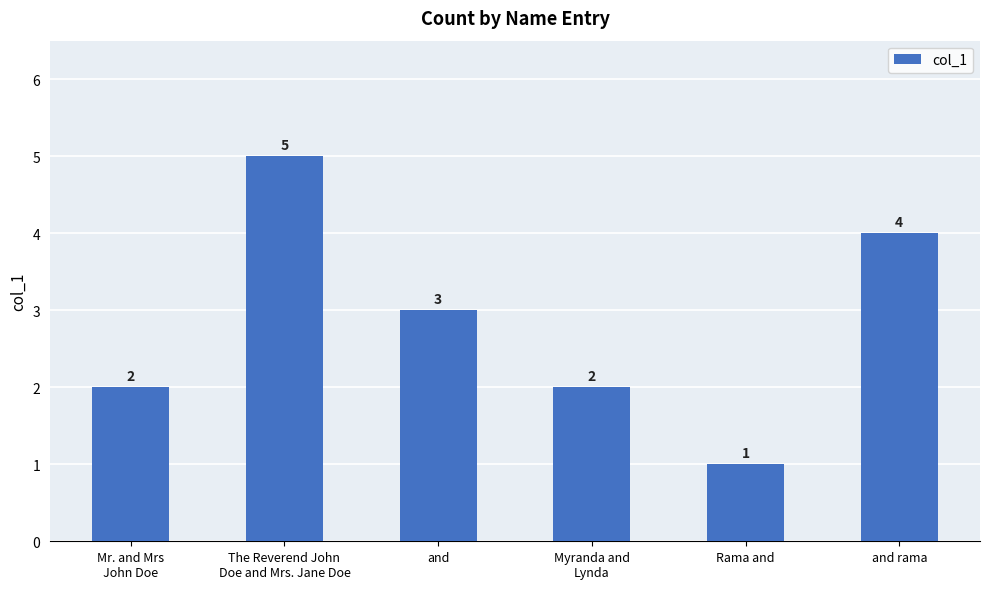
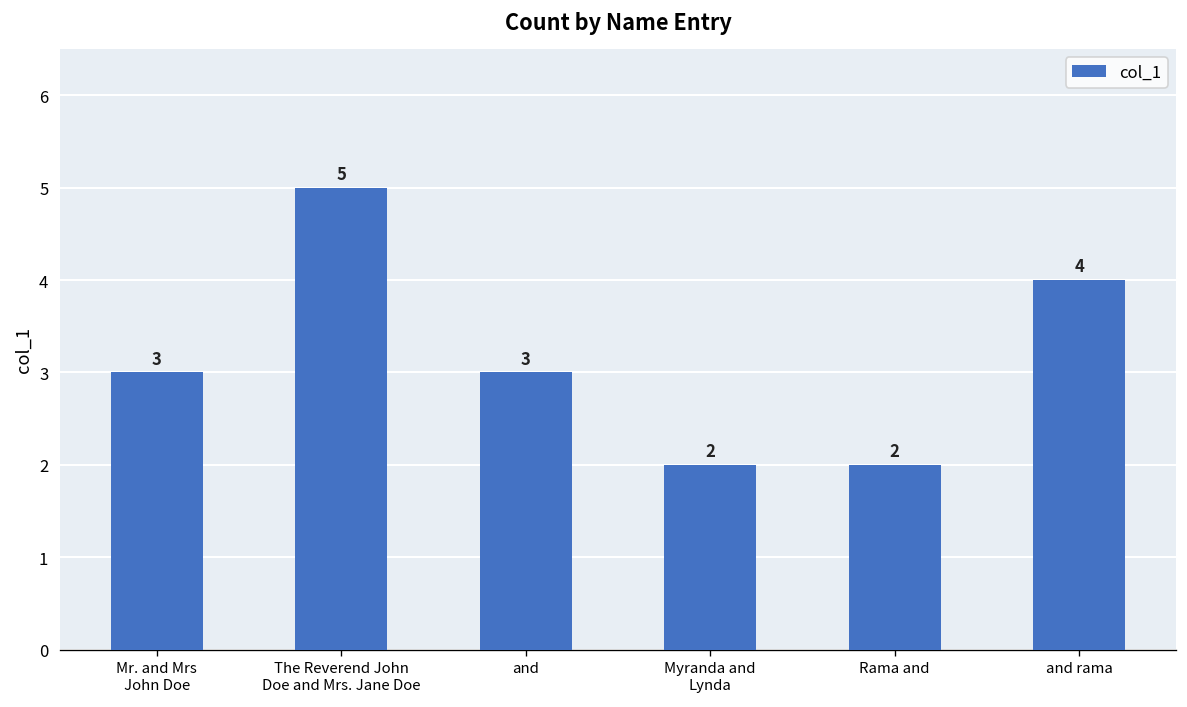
Mr. and Mrs John Doe: 2 -> 3
Rama and: 1 -> 2
